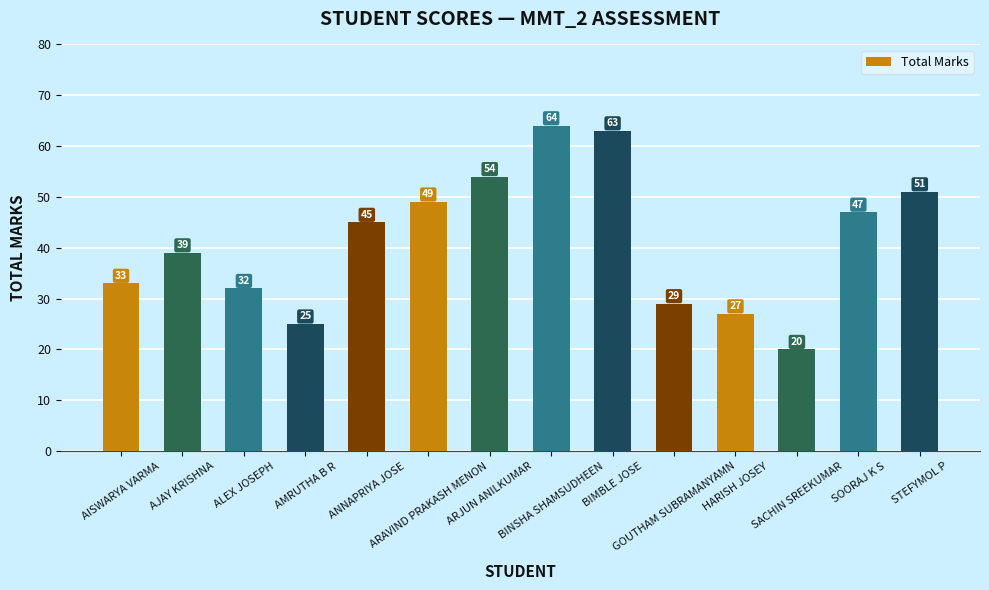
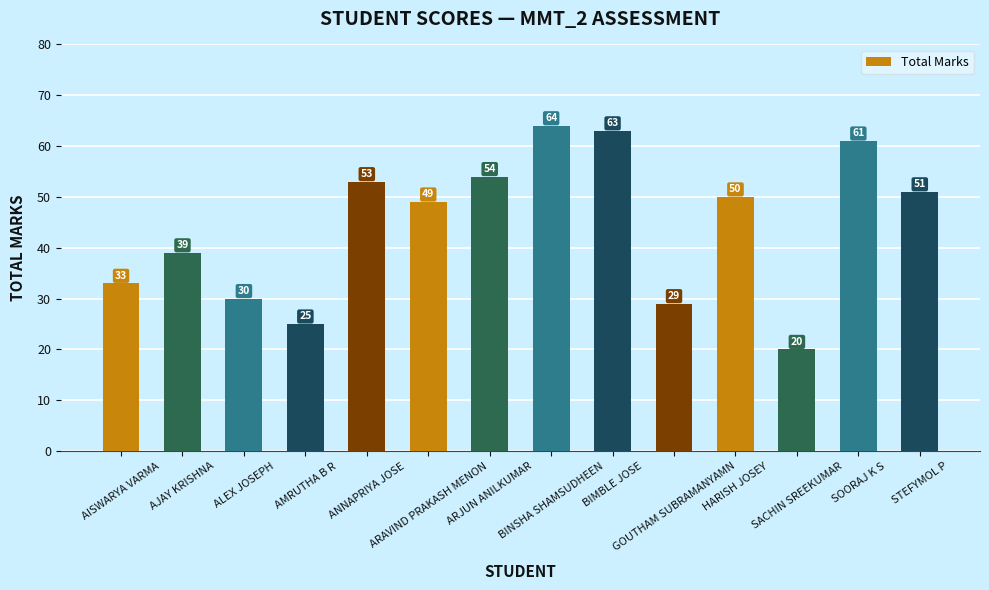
ALEX JOSEPH: 32 -> 30
ANNAPRIYA JOSE: 45 -> 53
HARISH JOSEY: 27 -> 50
SOORAJ K S: 47 -> 61
